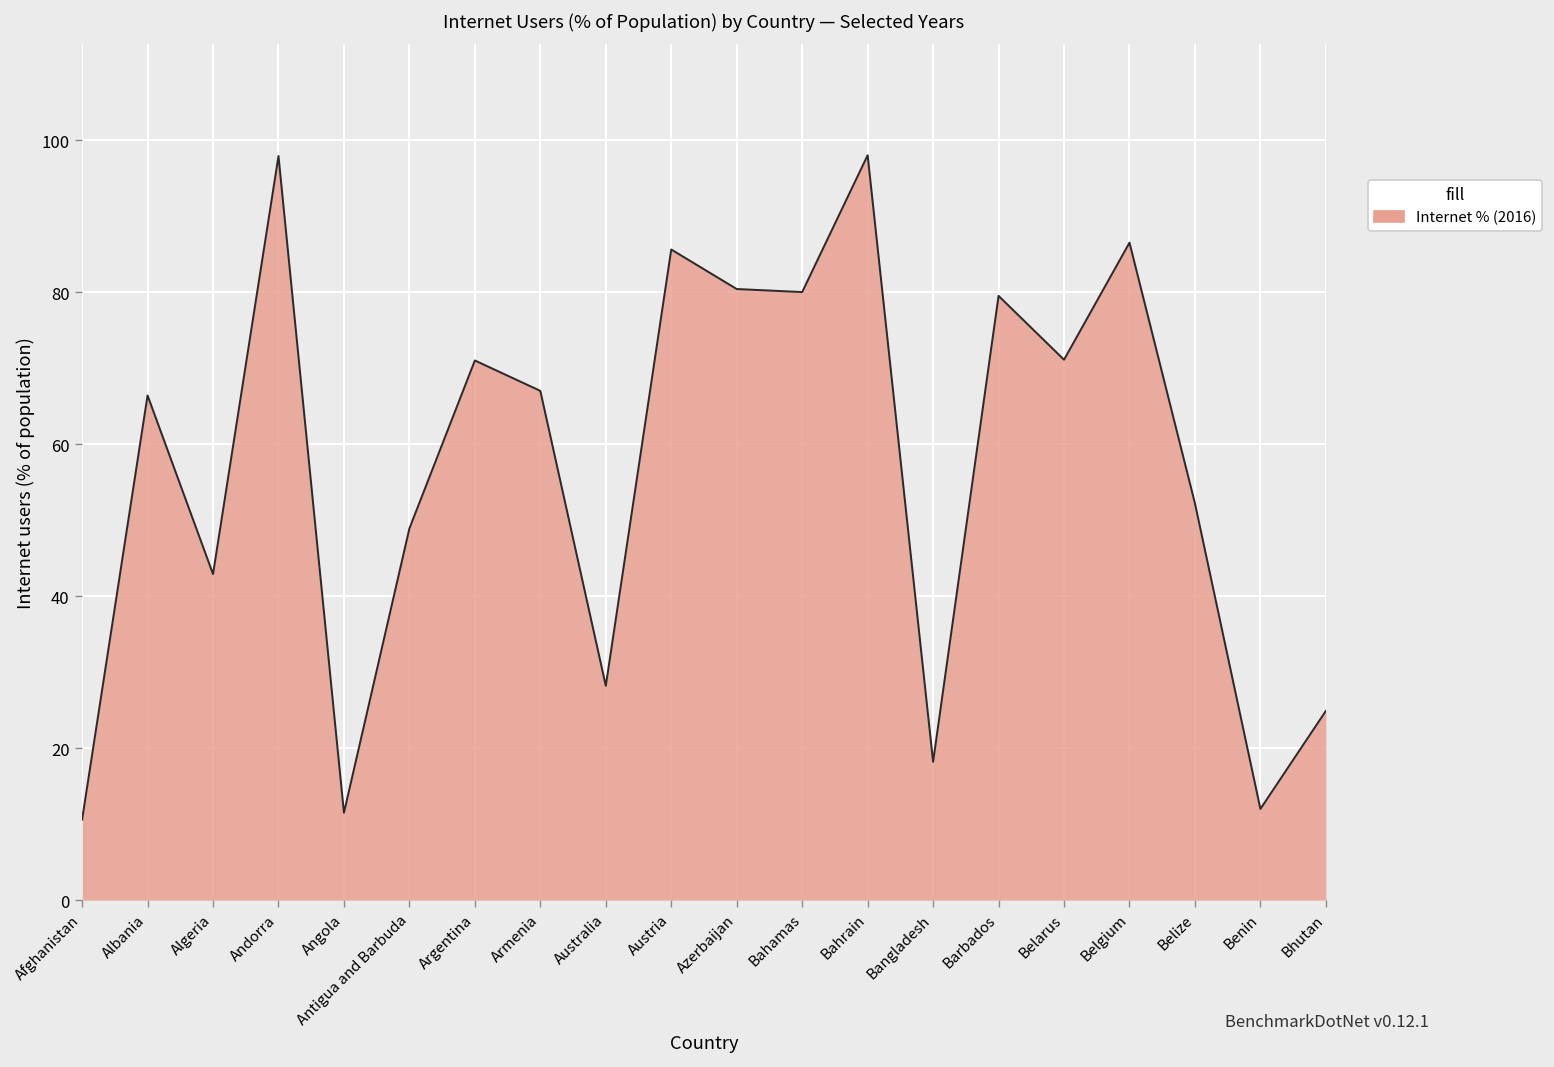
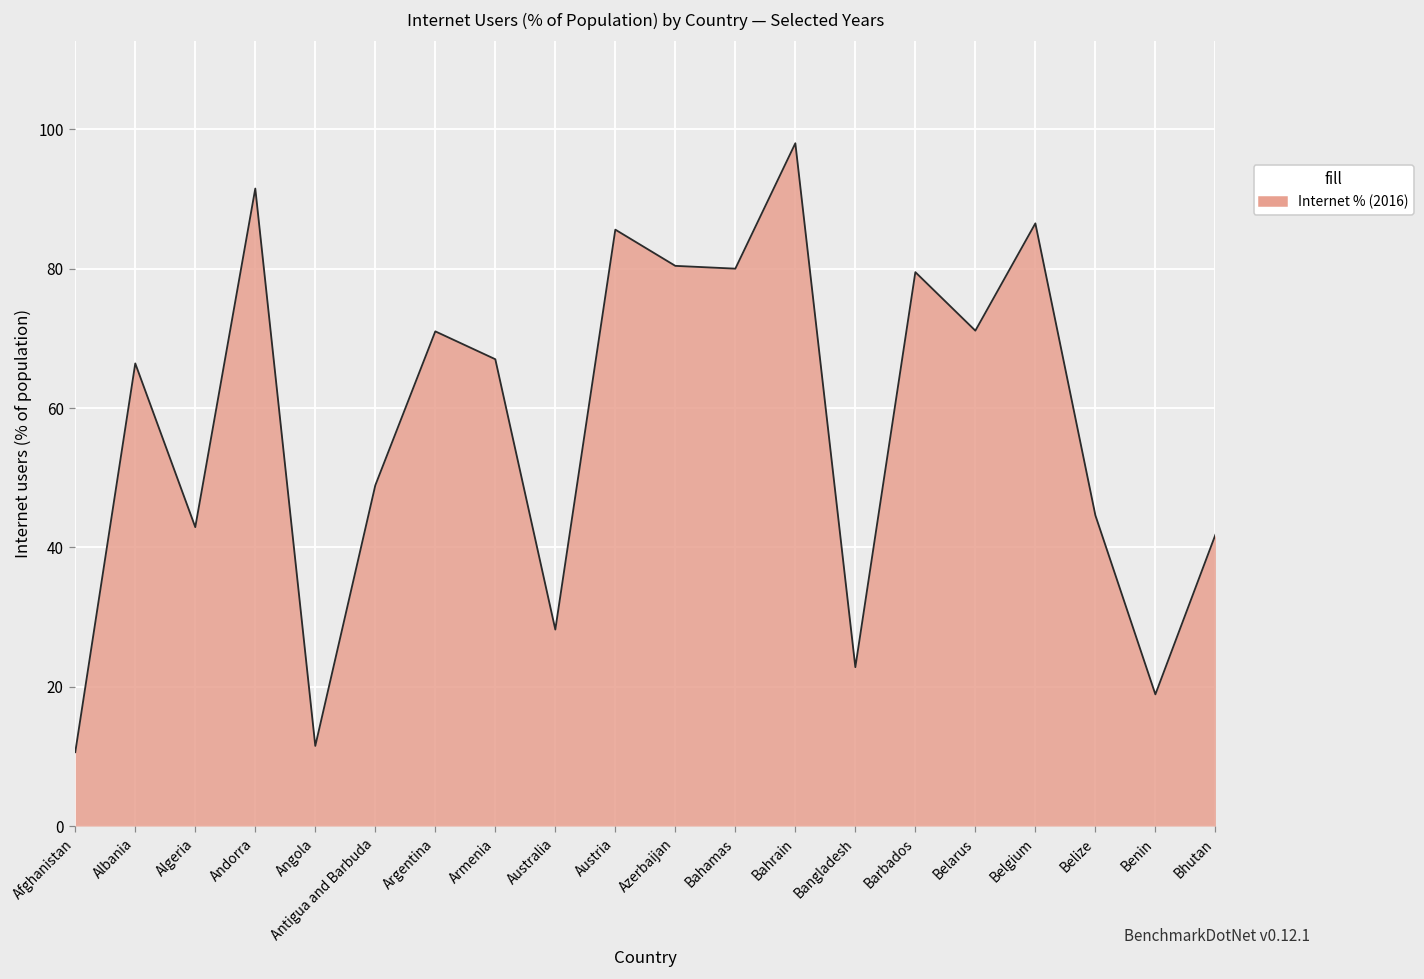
Andorra: 98 -> 92
Bangladesh: 18 -> 23
Belize: 52 -> 45
Benin: 12 -> 19
Bhutan: 25 -> 42
